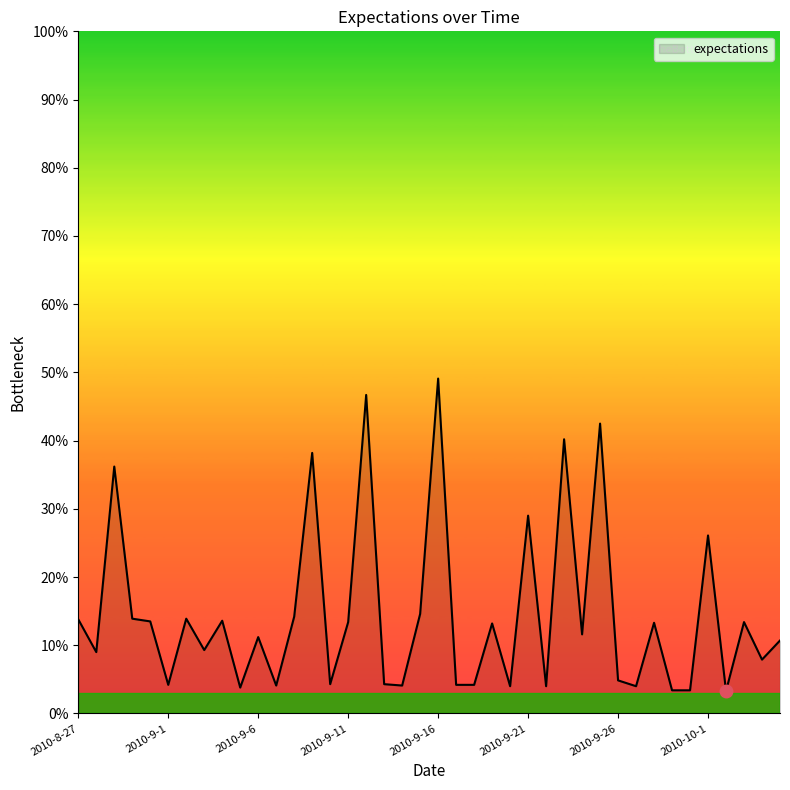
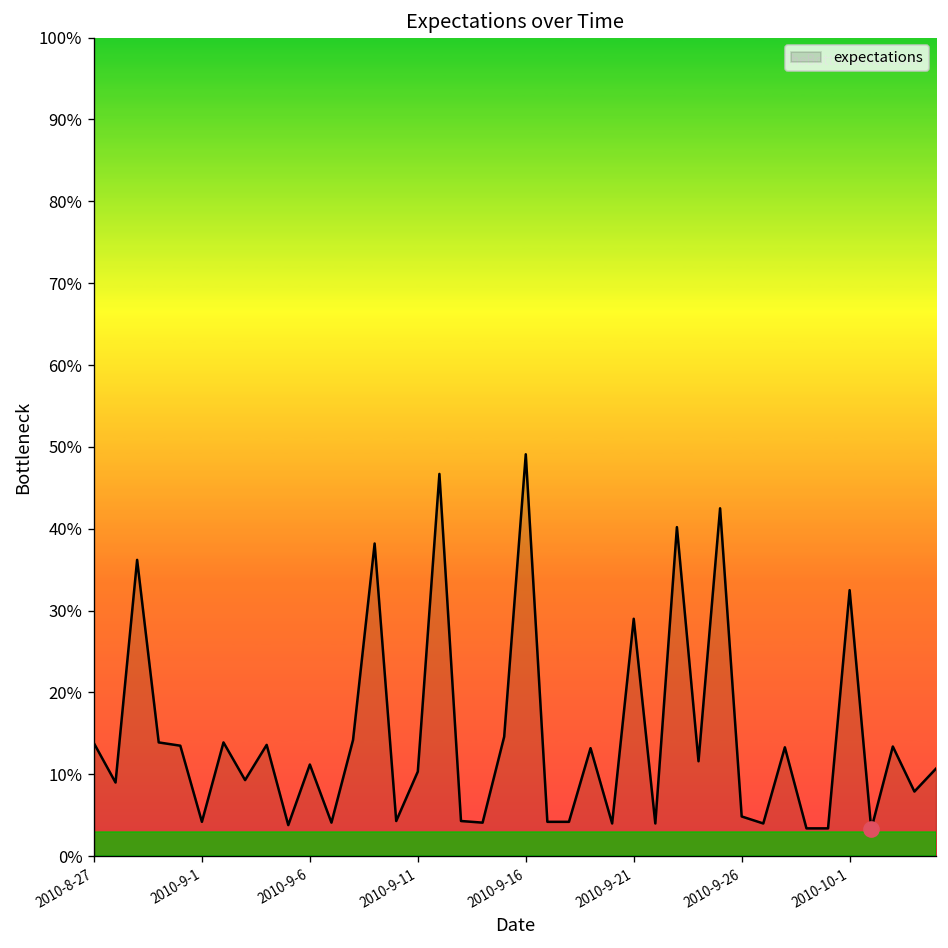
expectations, 2010-9-11: 13% -> 10%
expectations, 2010-10-1: 26% -> 33%
